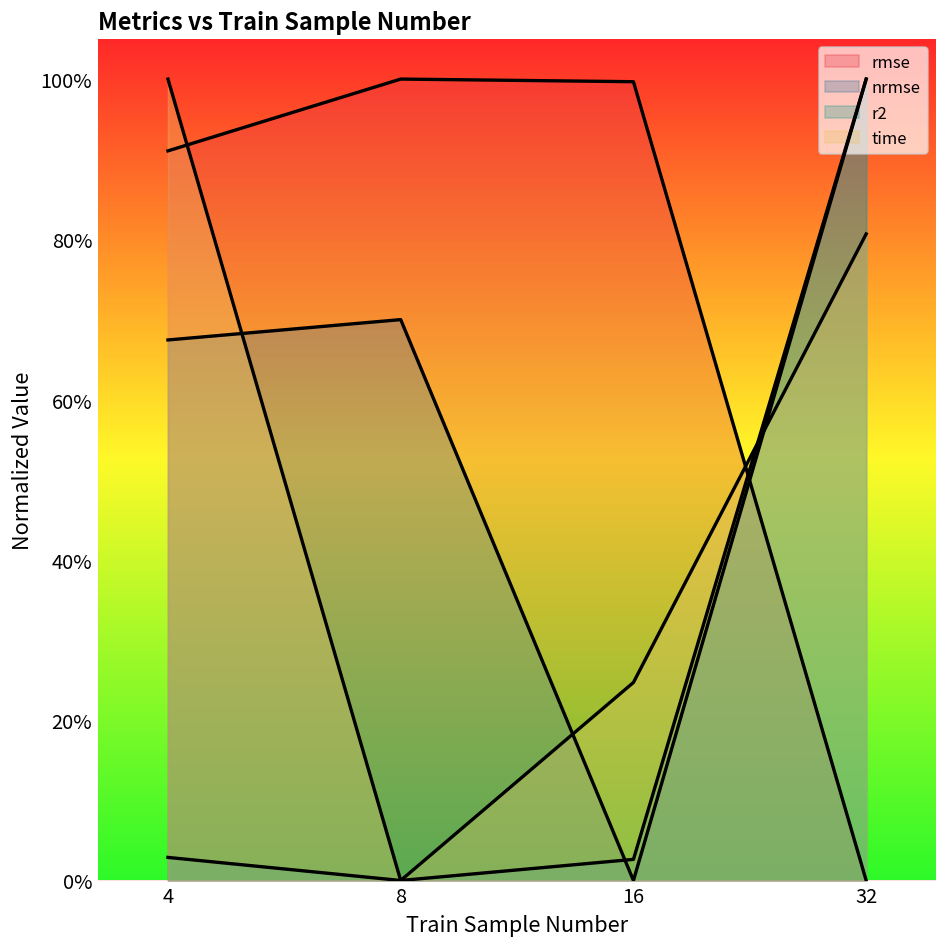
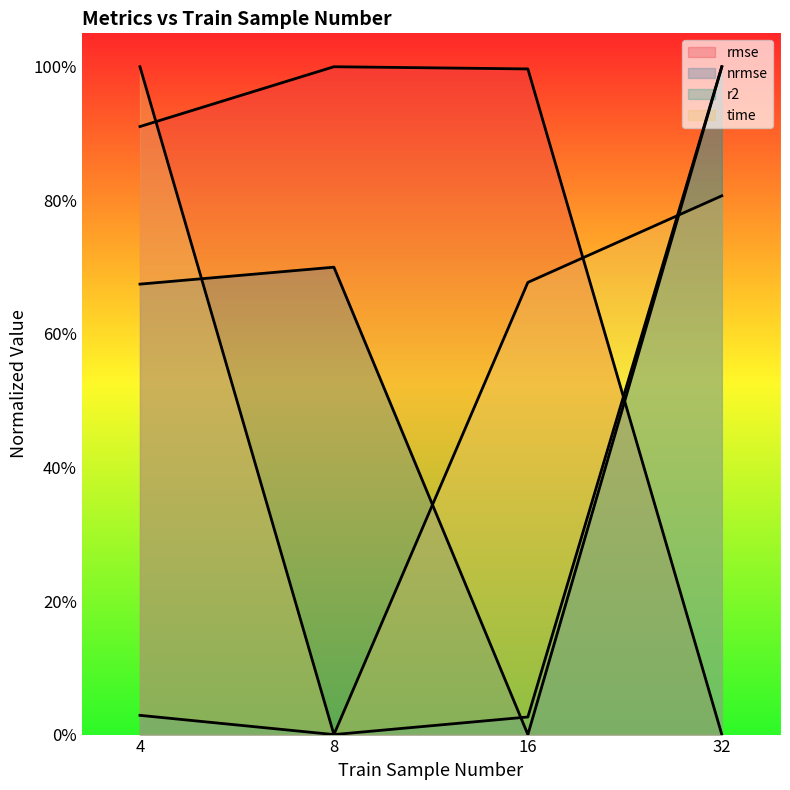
time, 16: 25% -> 68%
